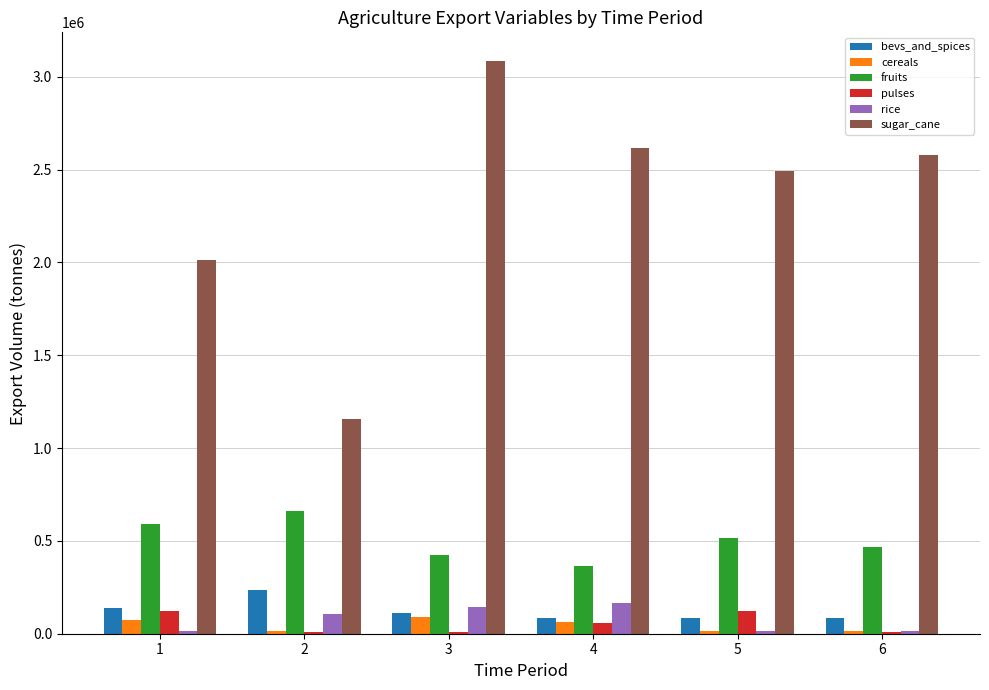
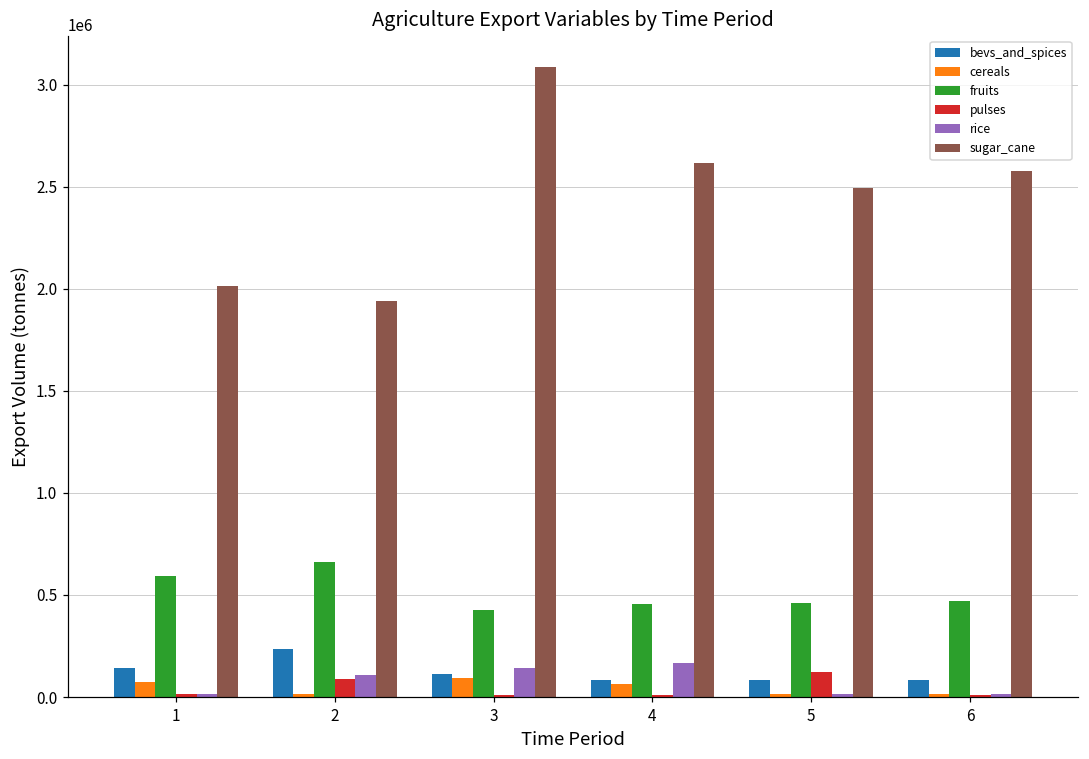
pulses, 1: 120000 -> 10000
pulses, 2: 10000 -> 90000
sugar_cane, 2: 1160000 -> 1940000
fruits, 4: 370000 -> 450000
pulses, 4: 60000 -> 10000
fruits, 5: 510000 -> 460000
